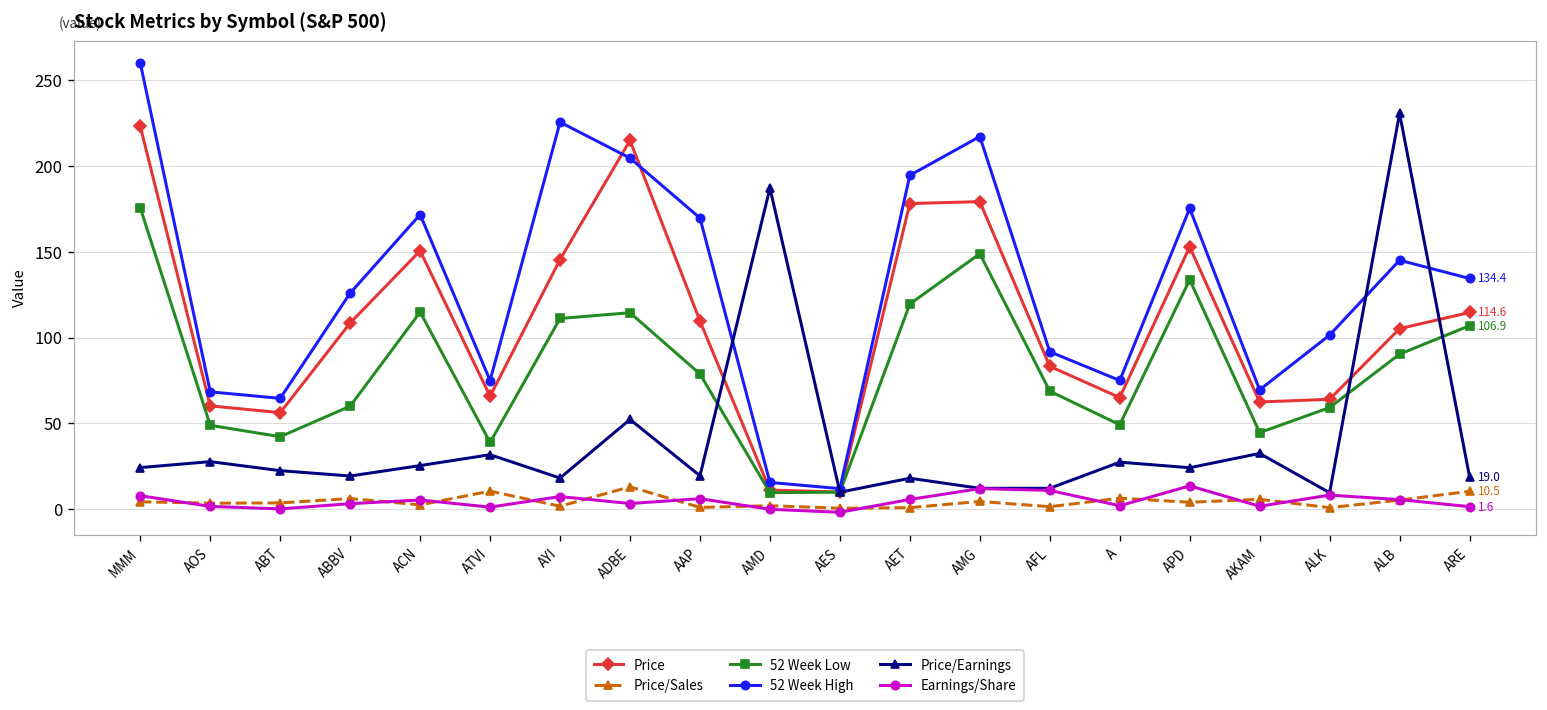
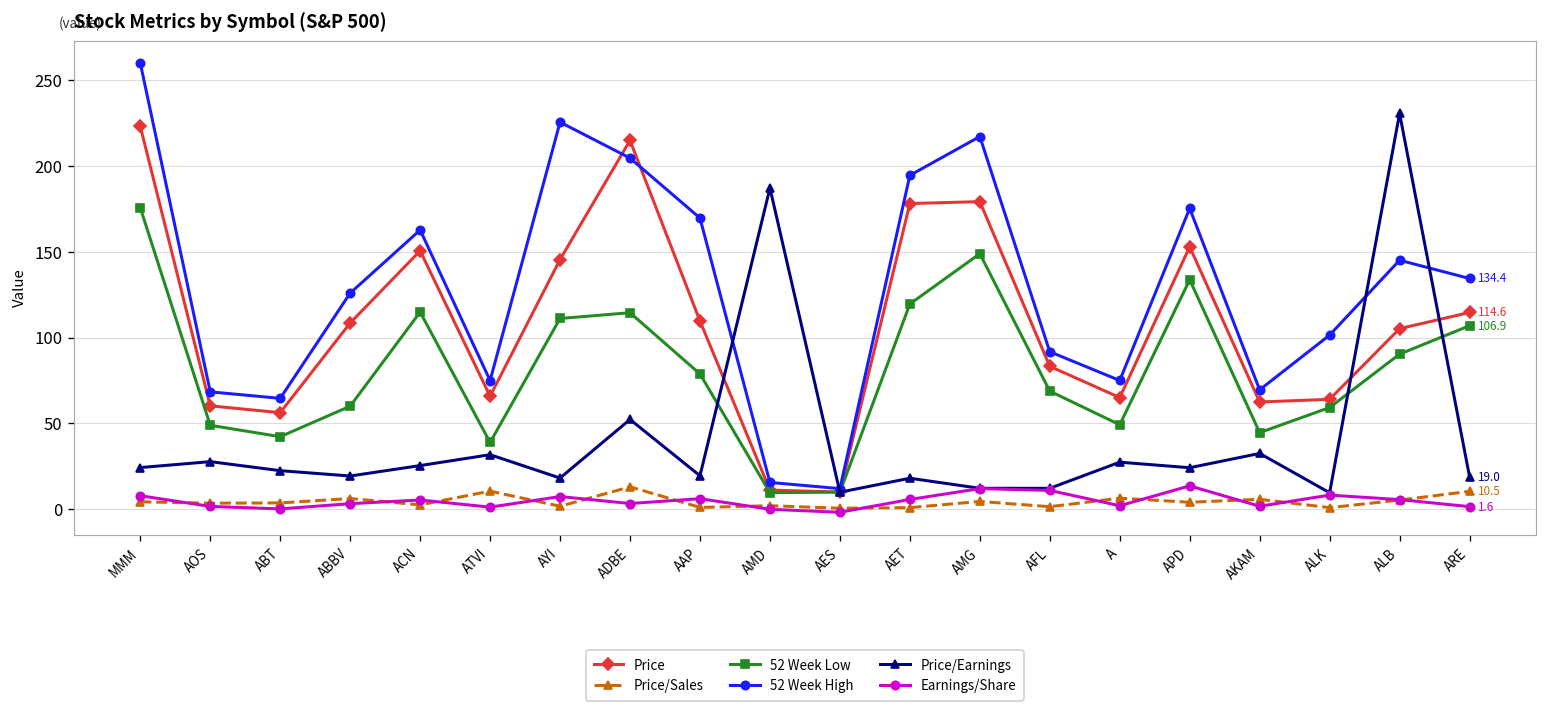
52 Week High, ACN: 172 -> 163
